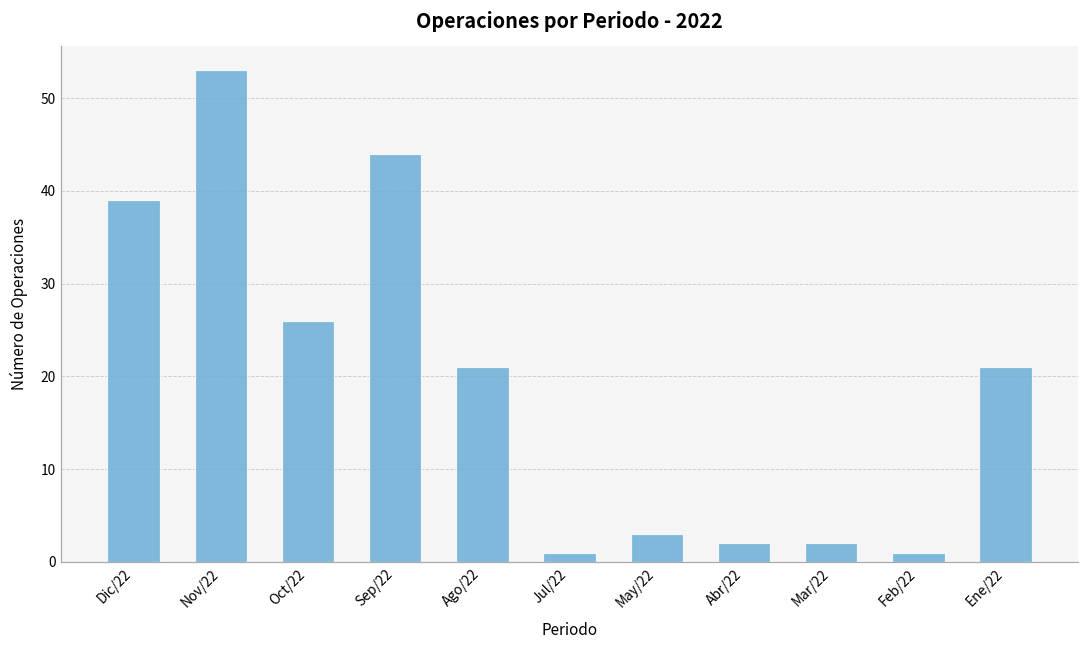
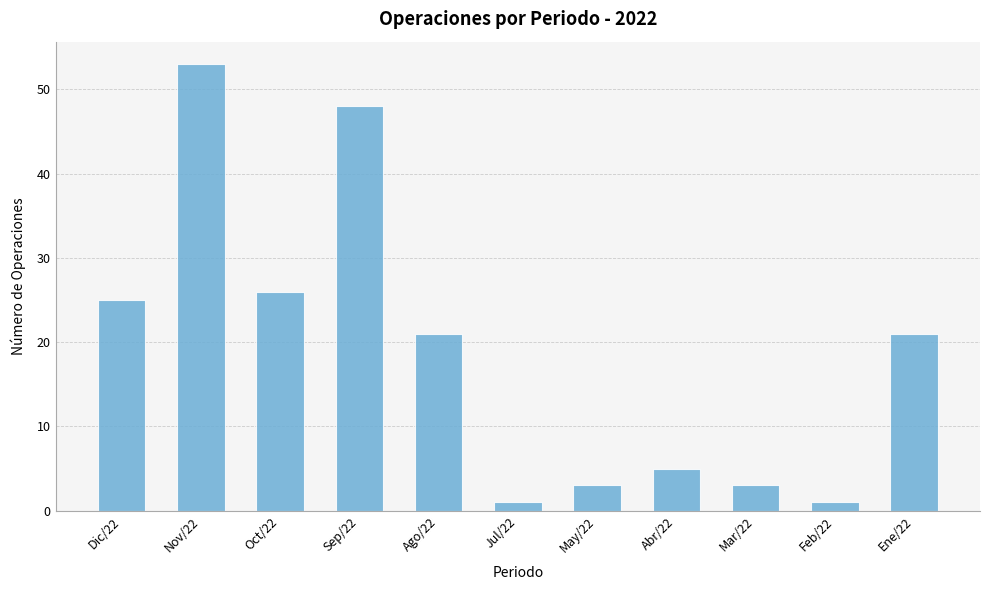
Dic/22: 39 -> 25
Sep/22: 44 -> 48
Abr/22: 2 -> 5
Mar/22: 2 -> 3
